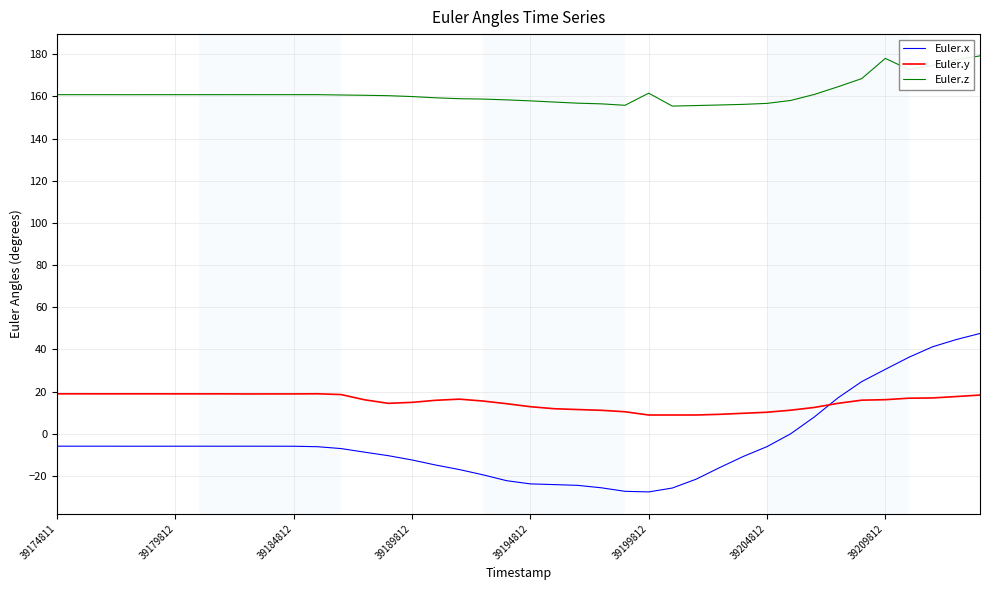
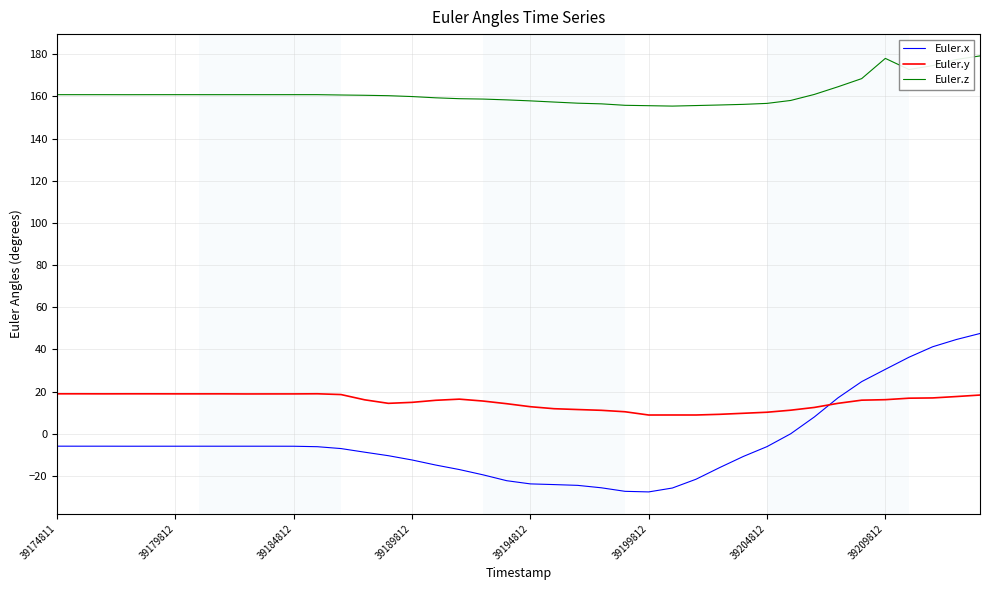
Euler.z, 39199812: 162 -> 156
